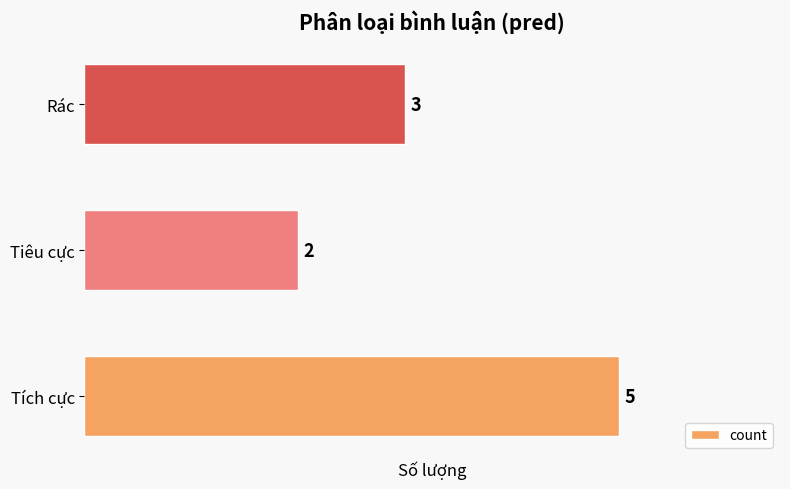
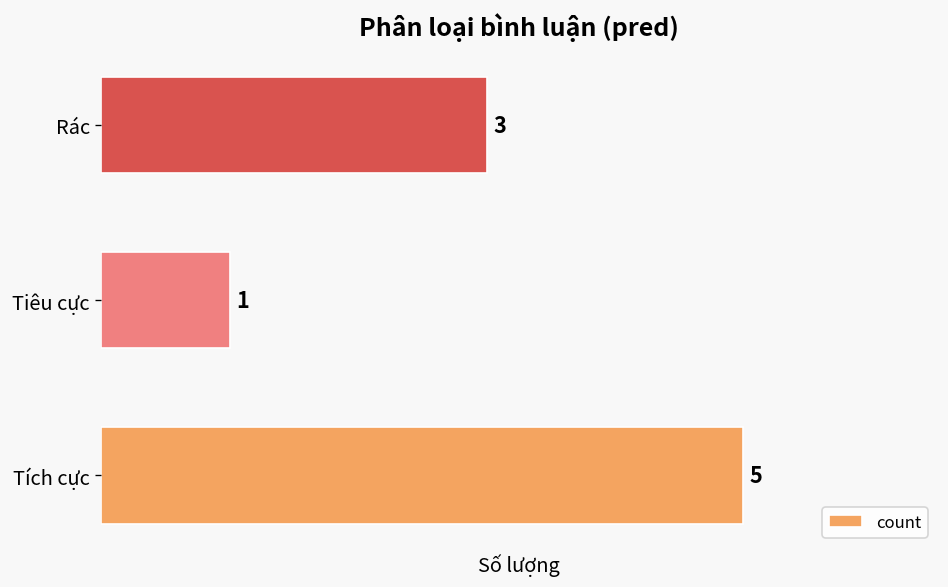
Tiêu cực: 2 -> 1
